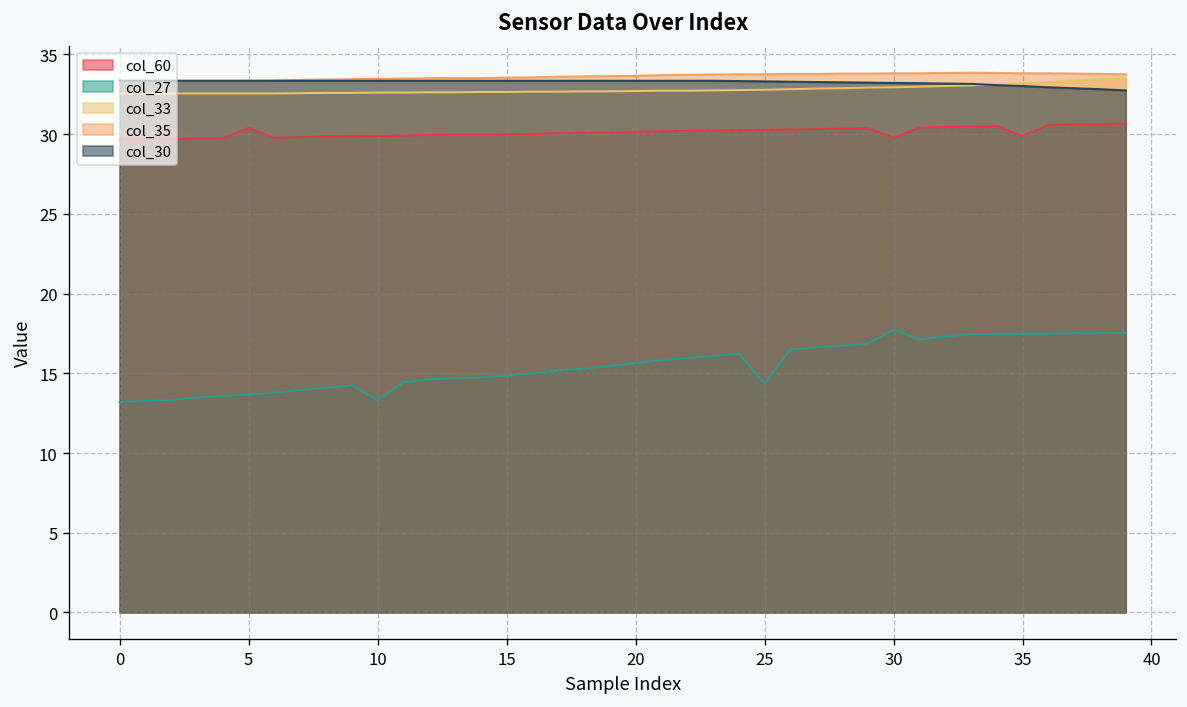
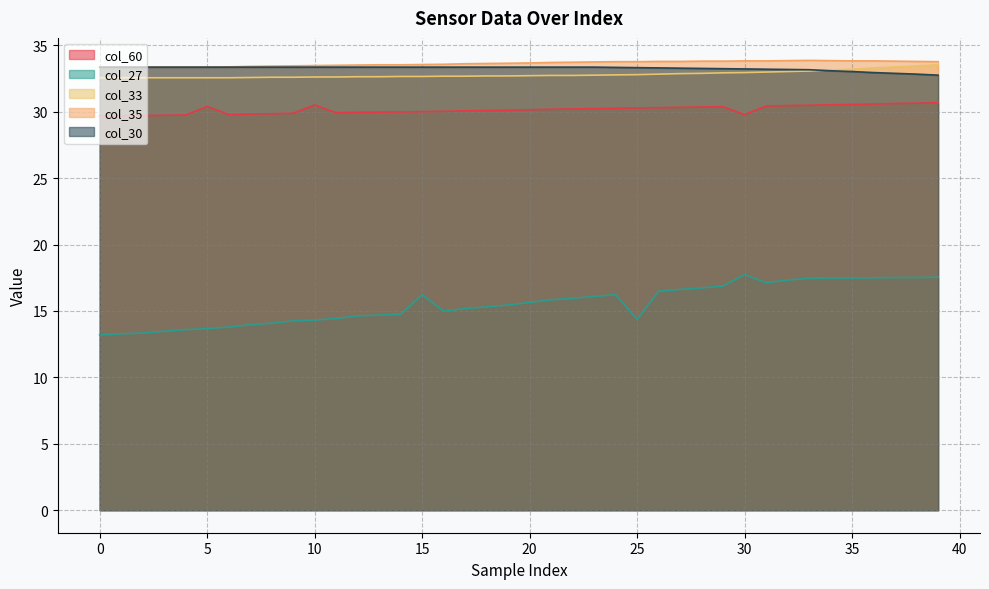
col_60, 10: 29.9 -> 30.5
col_27, 10: 13.3 -> 14.3
col_27, 15: 14.9 -> 16.2
col_60, 35: 29.9 -> 30.5
